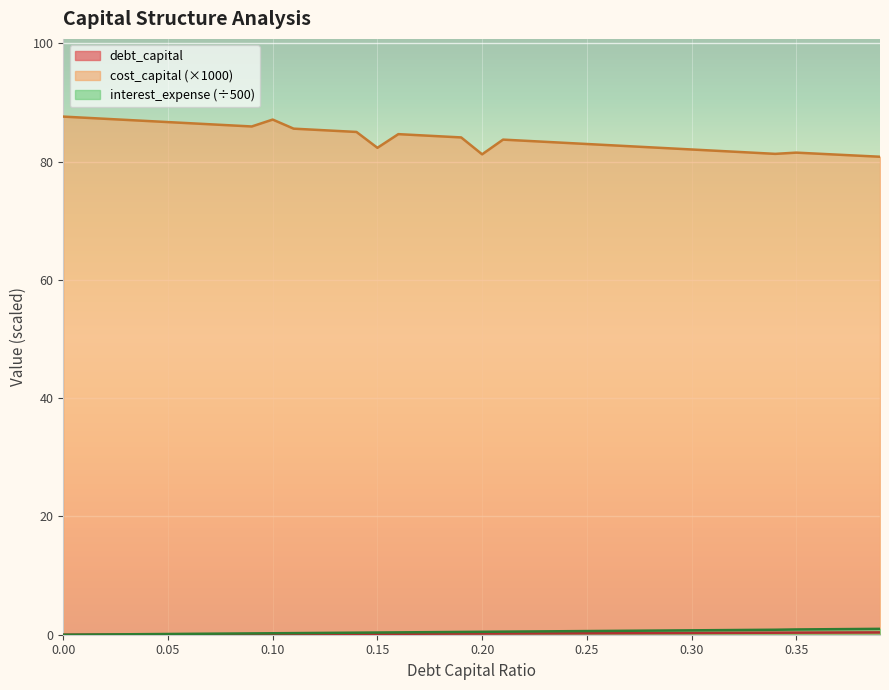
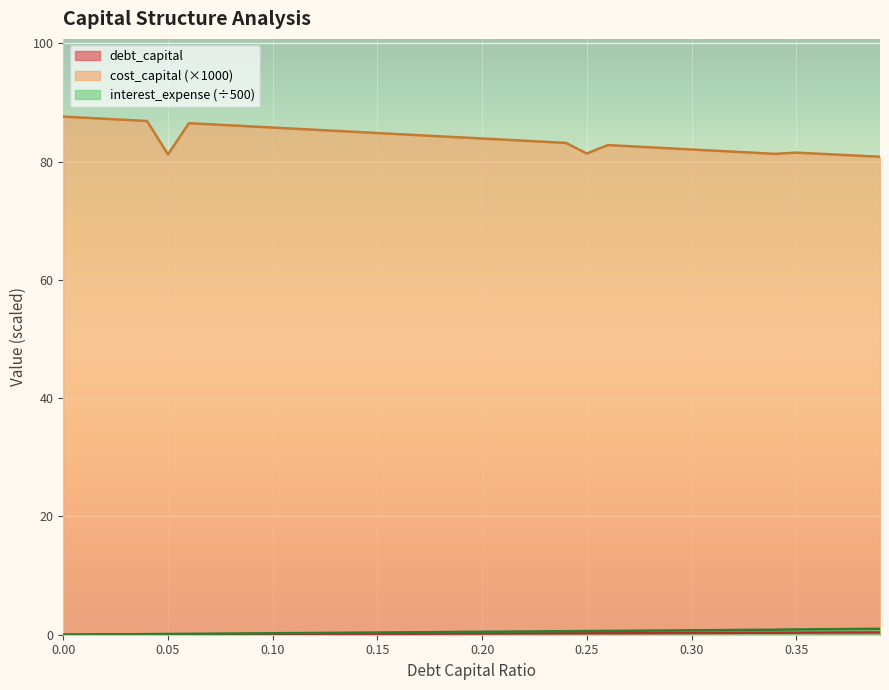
cost_capital (×1000), 0.05: 87 -> 81
cost_capital (×1000), 0.10: 87 -> 86
cost_capital (×1000), 0.15: 82 -> 85
cost_capital (×1000), 0.20: 81 -> 84
cost_capital (×1000), 0.25: 83 -> 81
